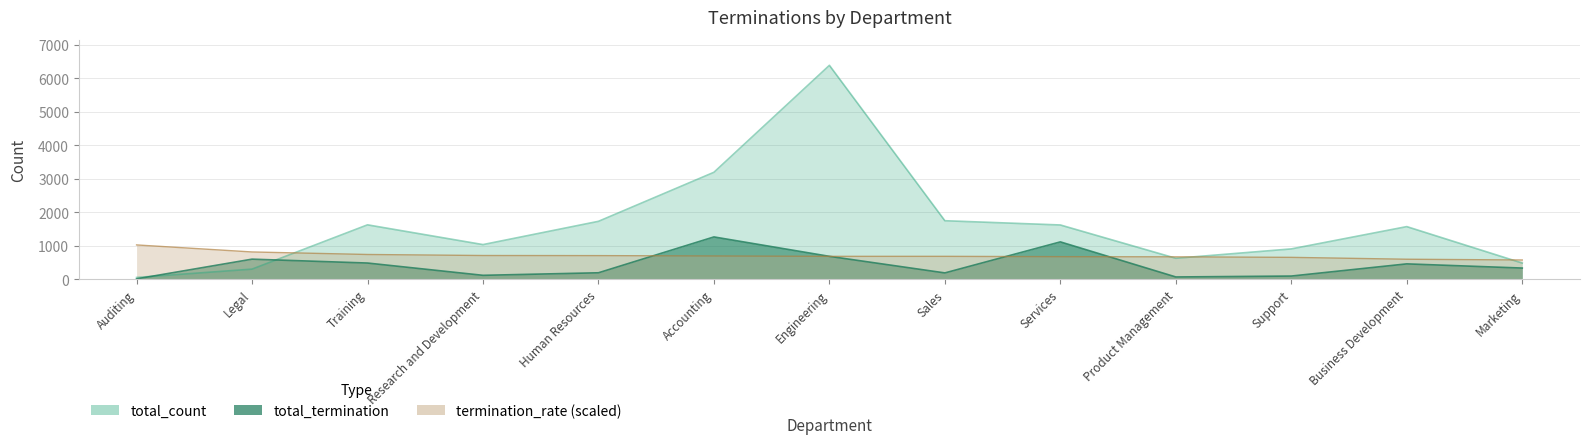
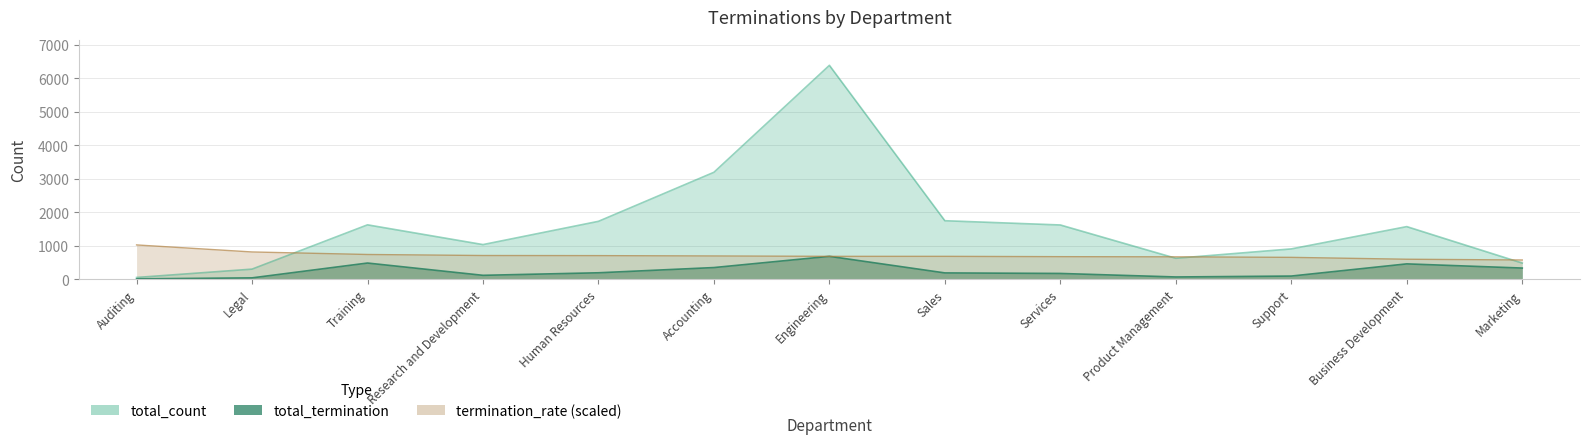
total_termination, Legal: 600 -> 0
total_termination, Accounting: 1300 -> 300
total_termination, Services: 1100 -> 200
